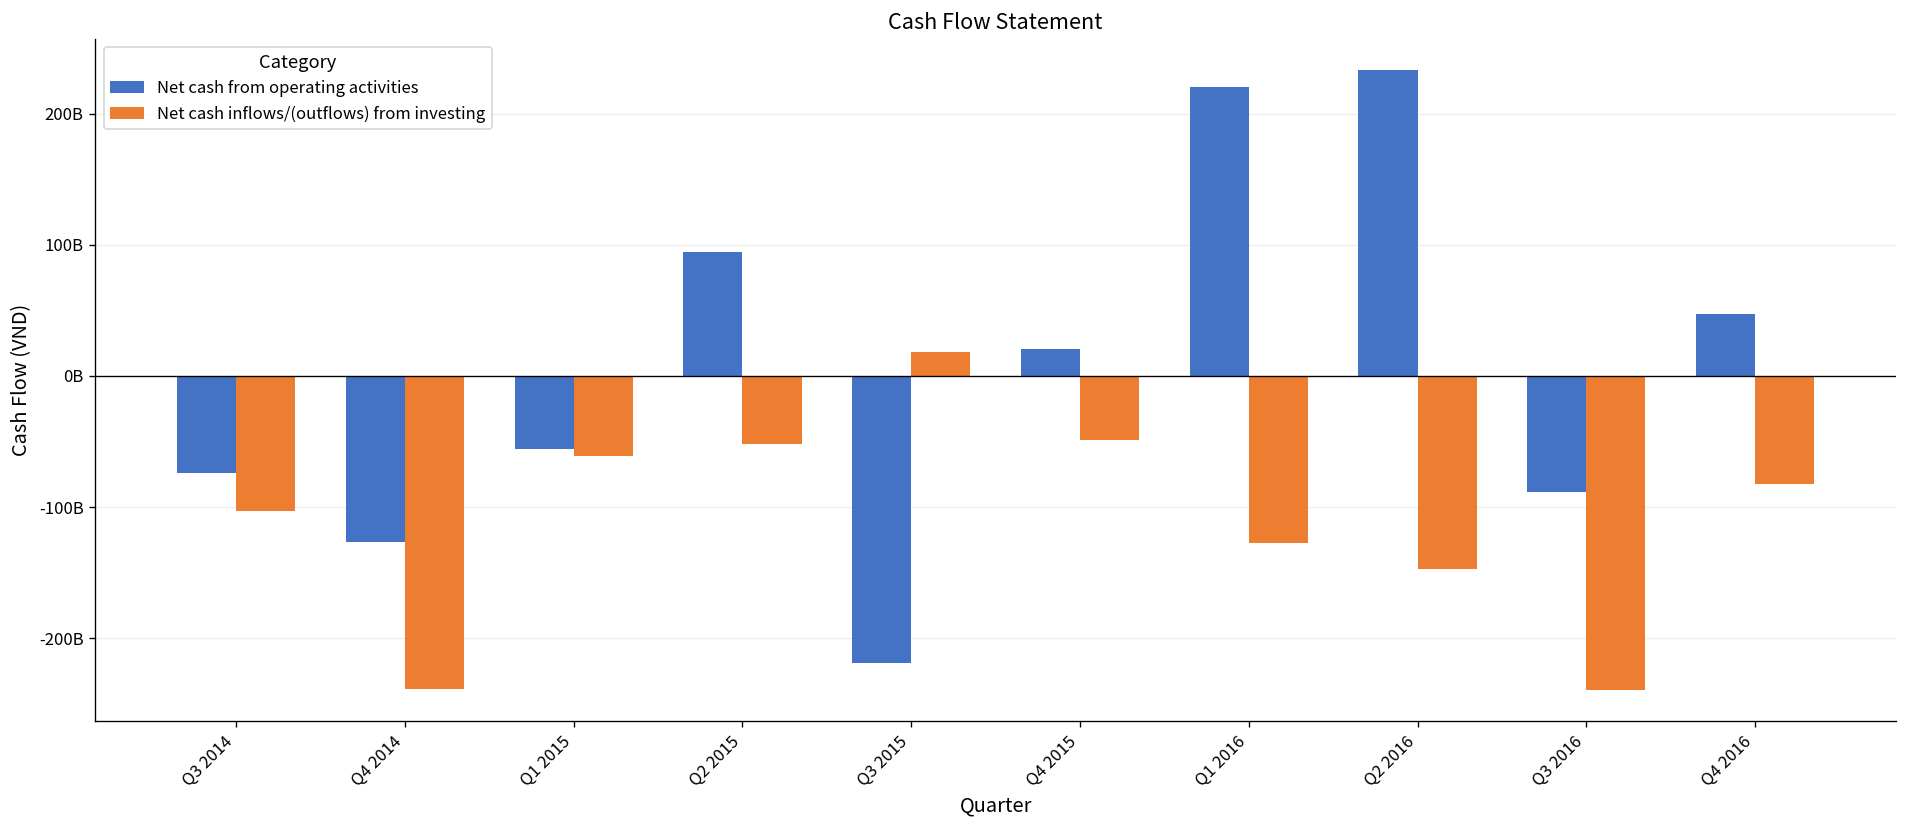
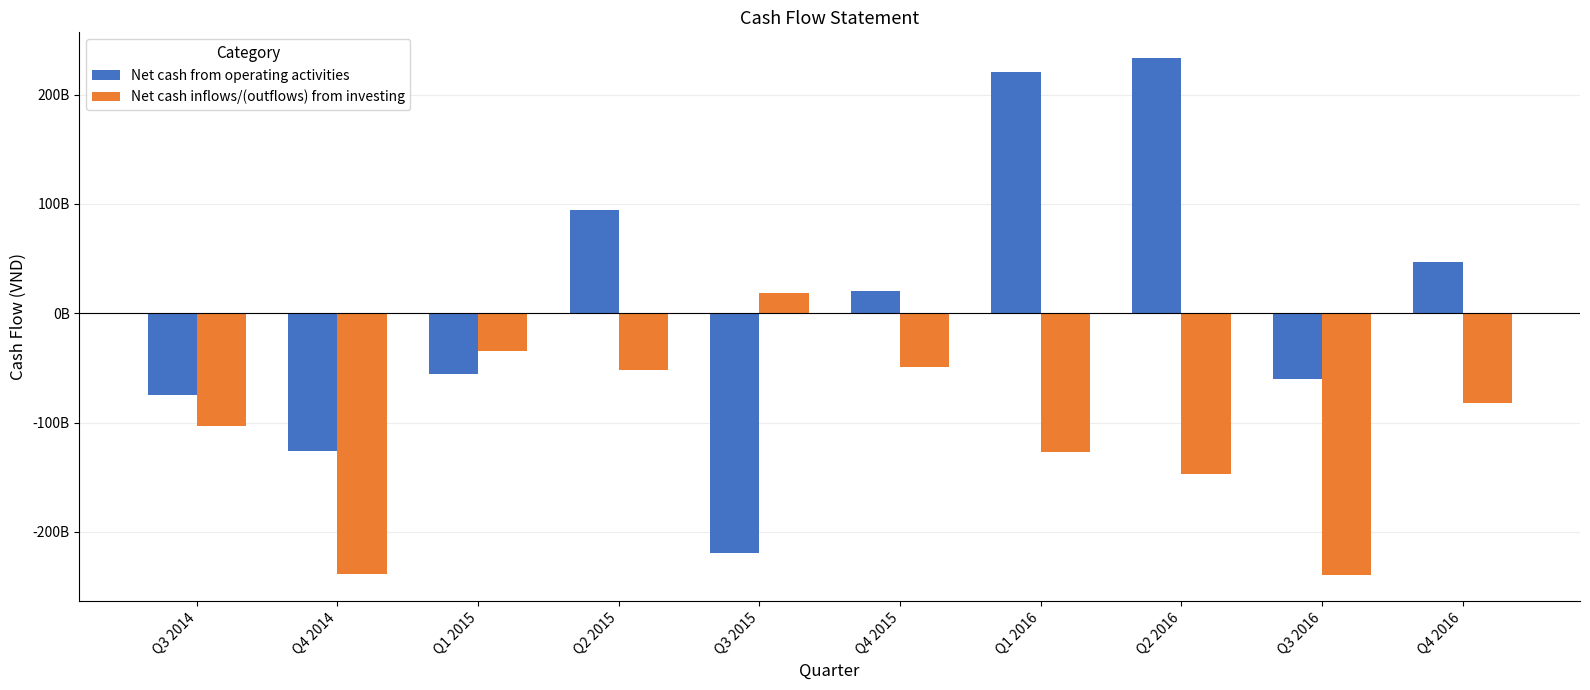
Net cash inflows/(outflows) from investing, Q1 2015: -61000000000 -> -35000000000
Net cash from operating activities, Q3 2016: -89000000000 -> -60000000000
